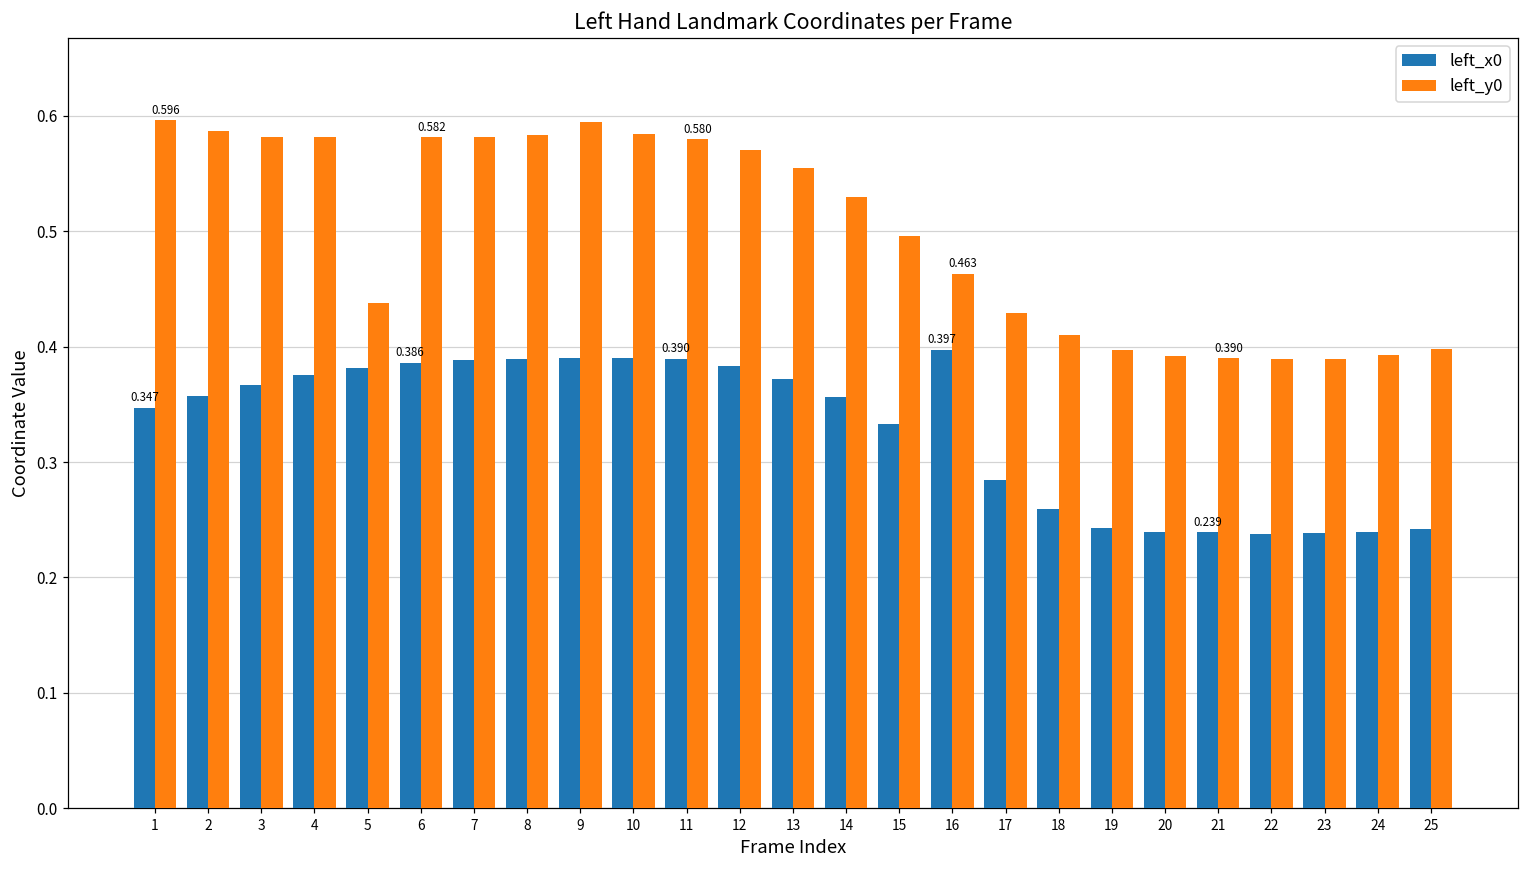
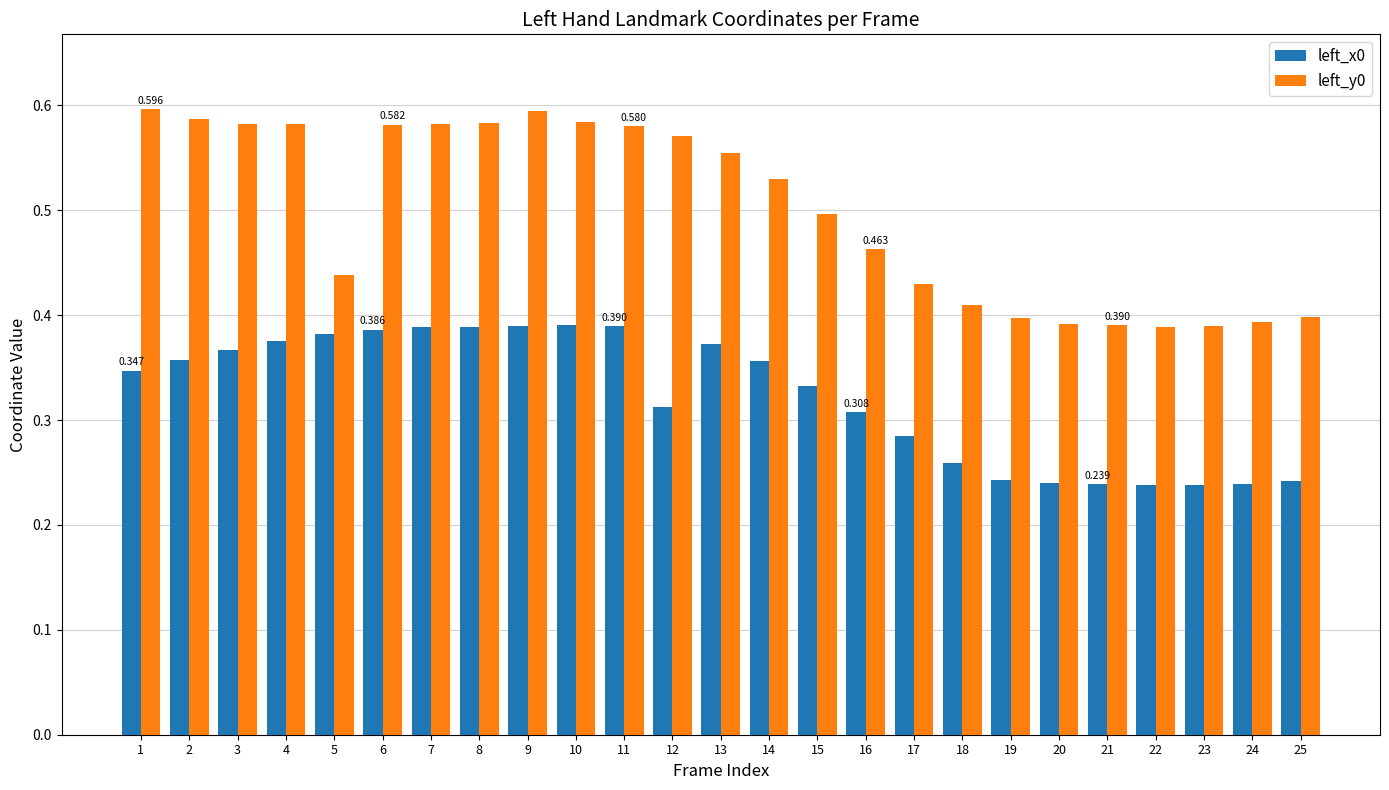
left_x0, 12: 0.383 -> 0.312
left_x0, 16: 0.397 -> 0.308
